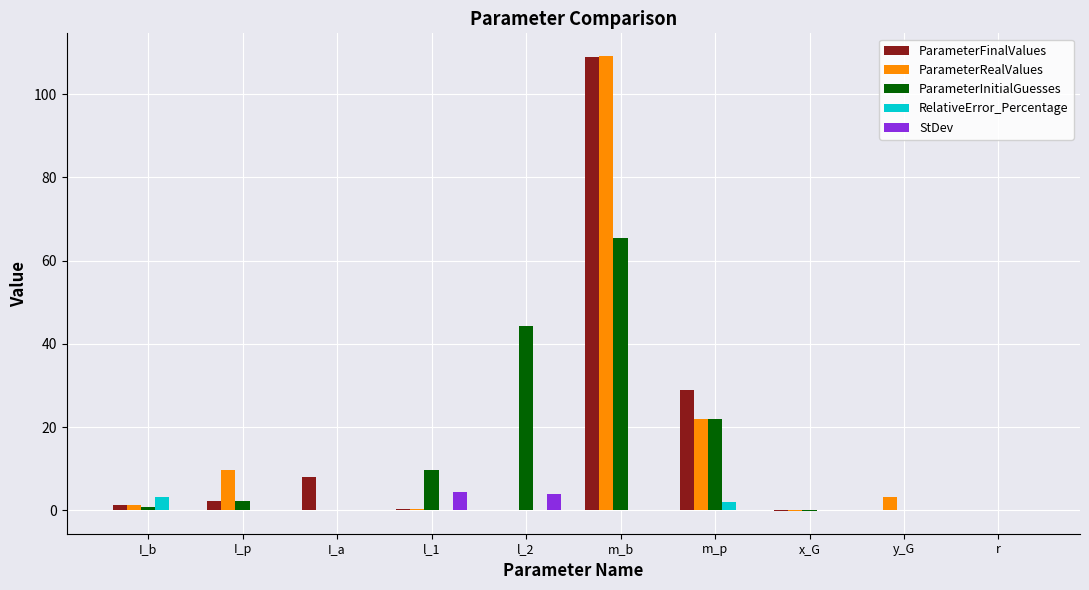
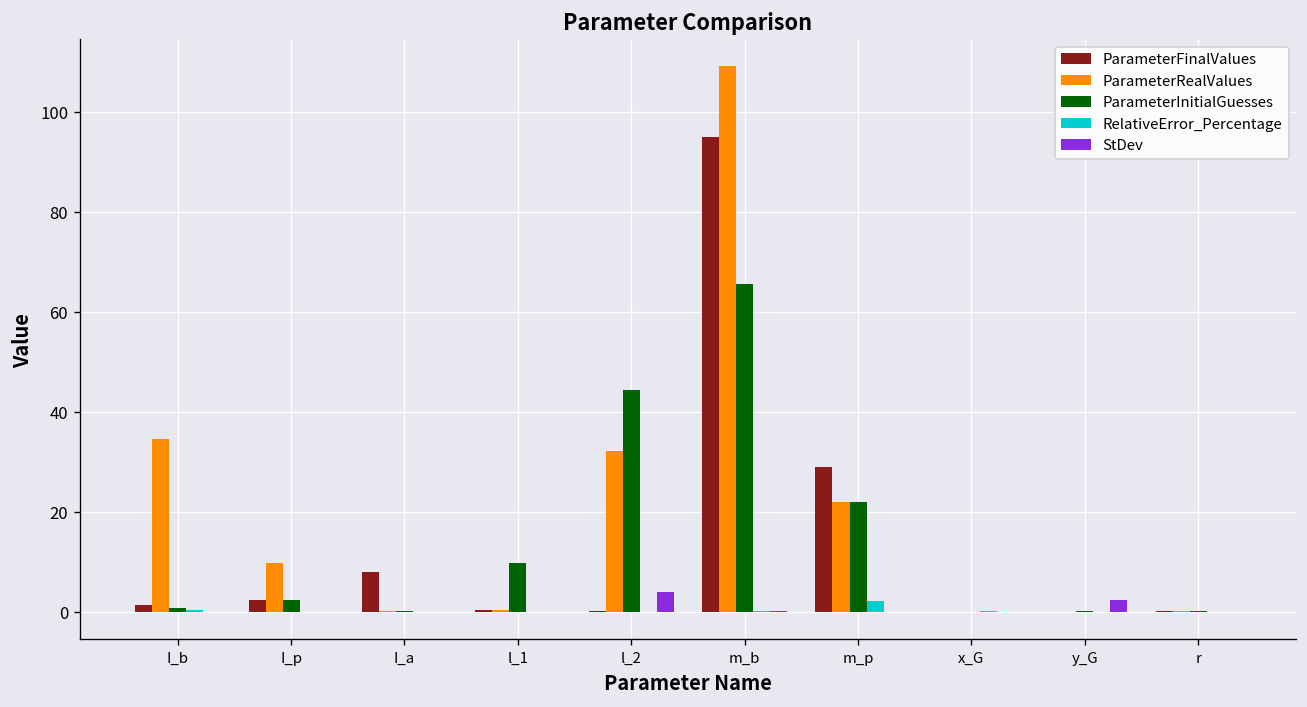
ParameterRealValues, I_b: 1 -> 35
RelativeError_Percentage, I_b: 3 -> 0
StDev, l_1: 5 -> 0
ParameterRealValues, l_2: 0 -> 32
ParameterFinalValues, m_b: 109 -> 95
ParameterRealValues, y_G: 3 -> 0
StDev, y_G: 0 -> 2
